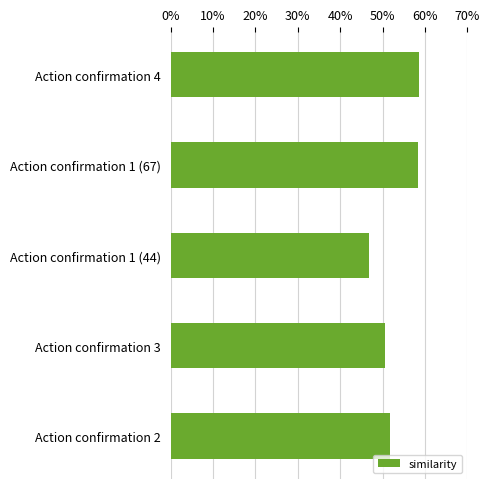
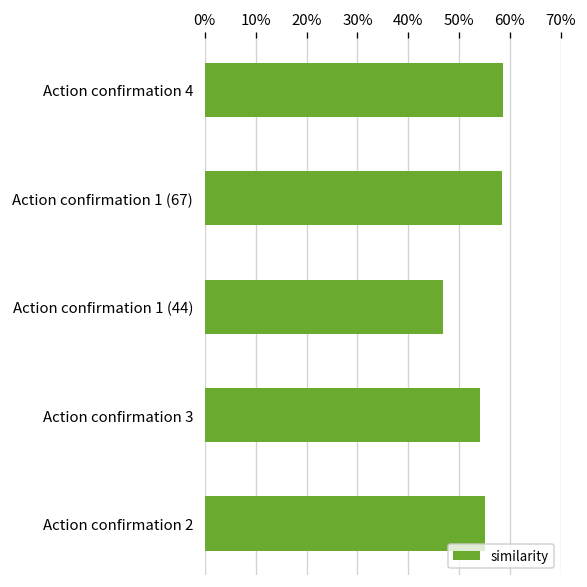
Action confirmation 3: 51% -> 54%
Action confirmation 2: 52% -> 55%
